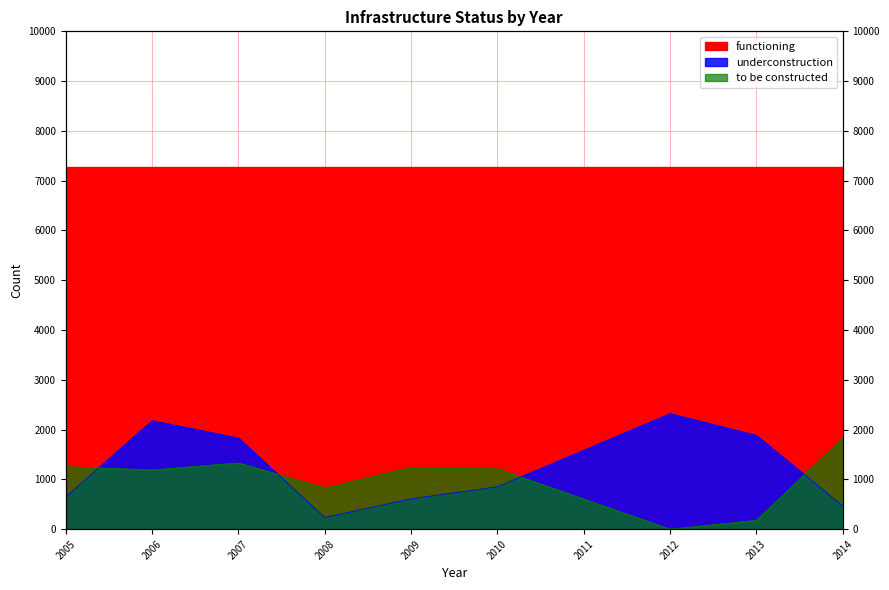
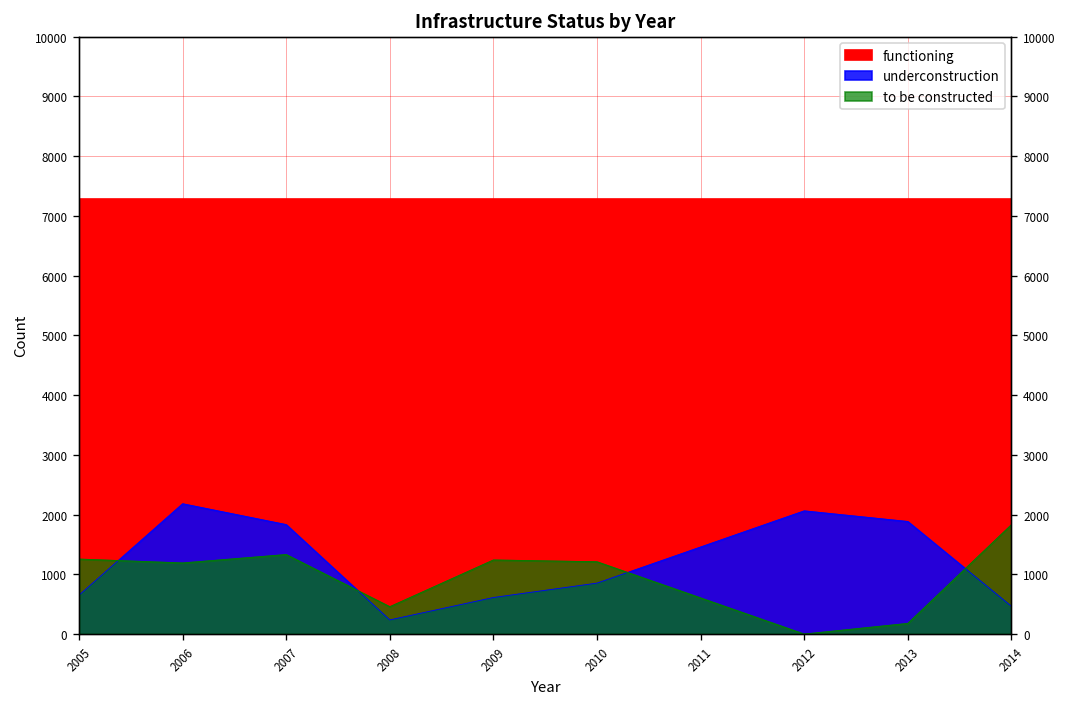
to be constructed, 2008: 800 -> 500
underconstruction, 2012: 2300 -> 2100
